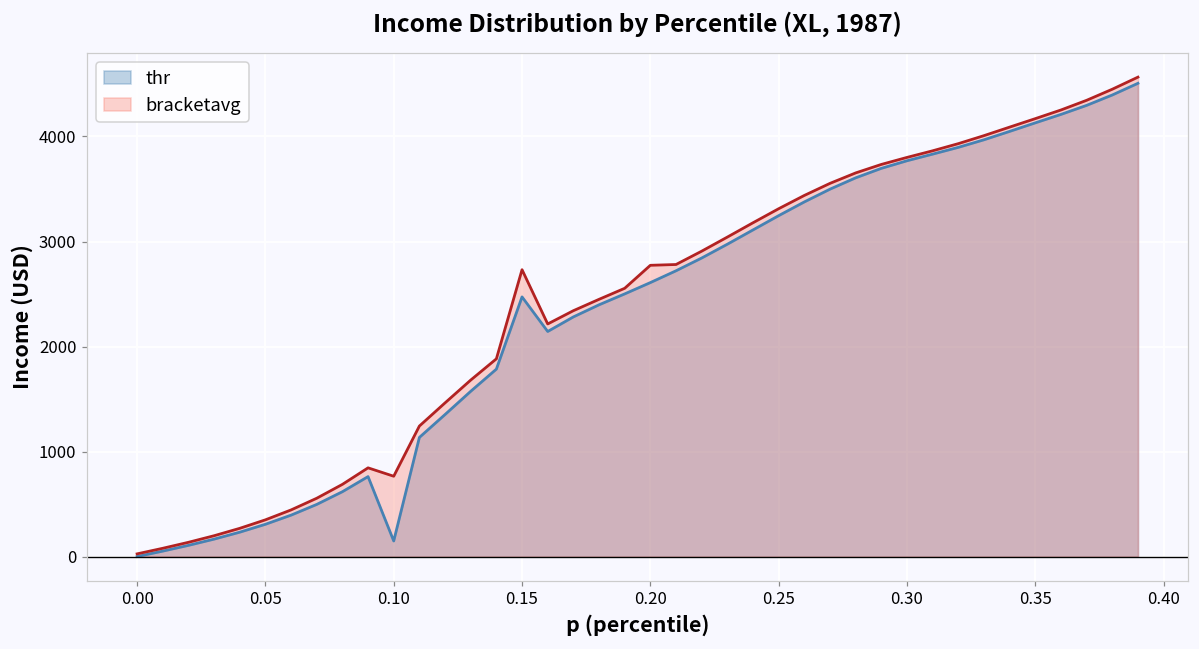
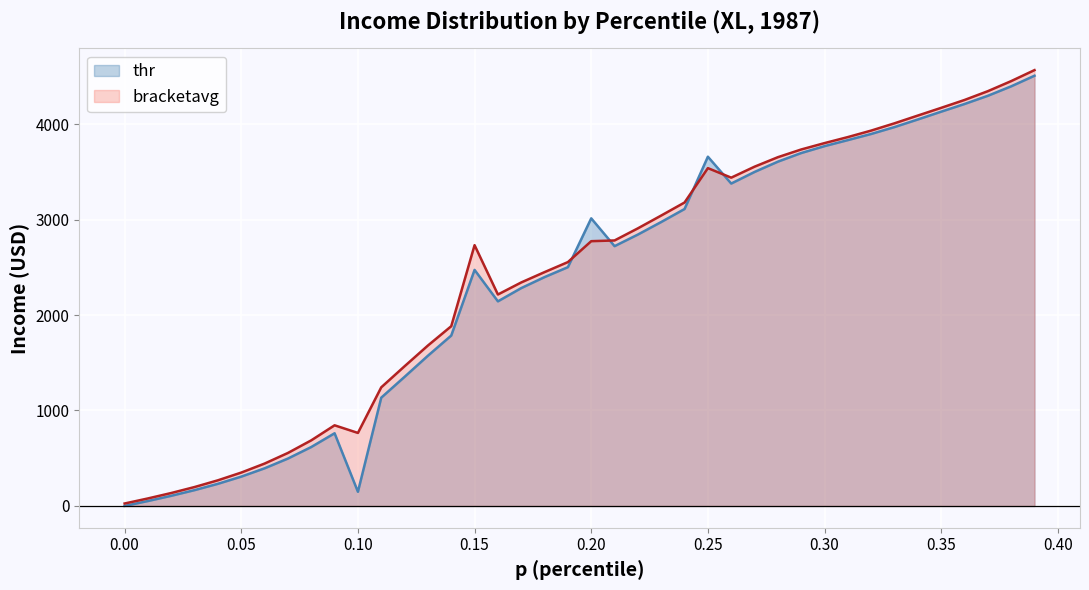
thr, 0.20: 2600 -> 3000
thr, 0.25: 3200 -> 3700
bracketavg, 0.25: 3300 -> 3500
